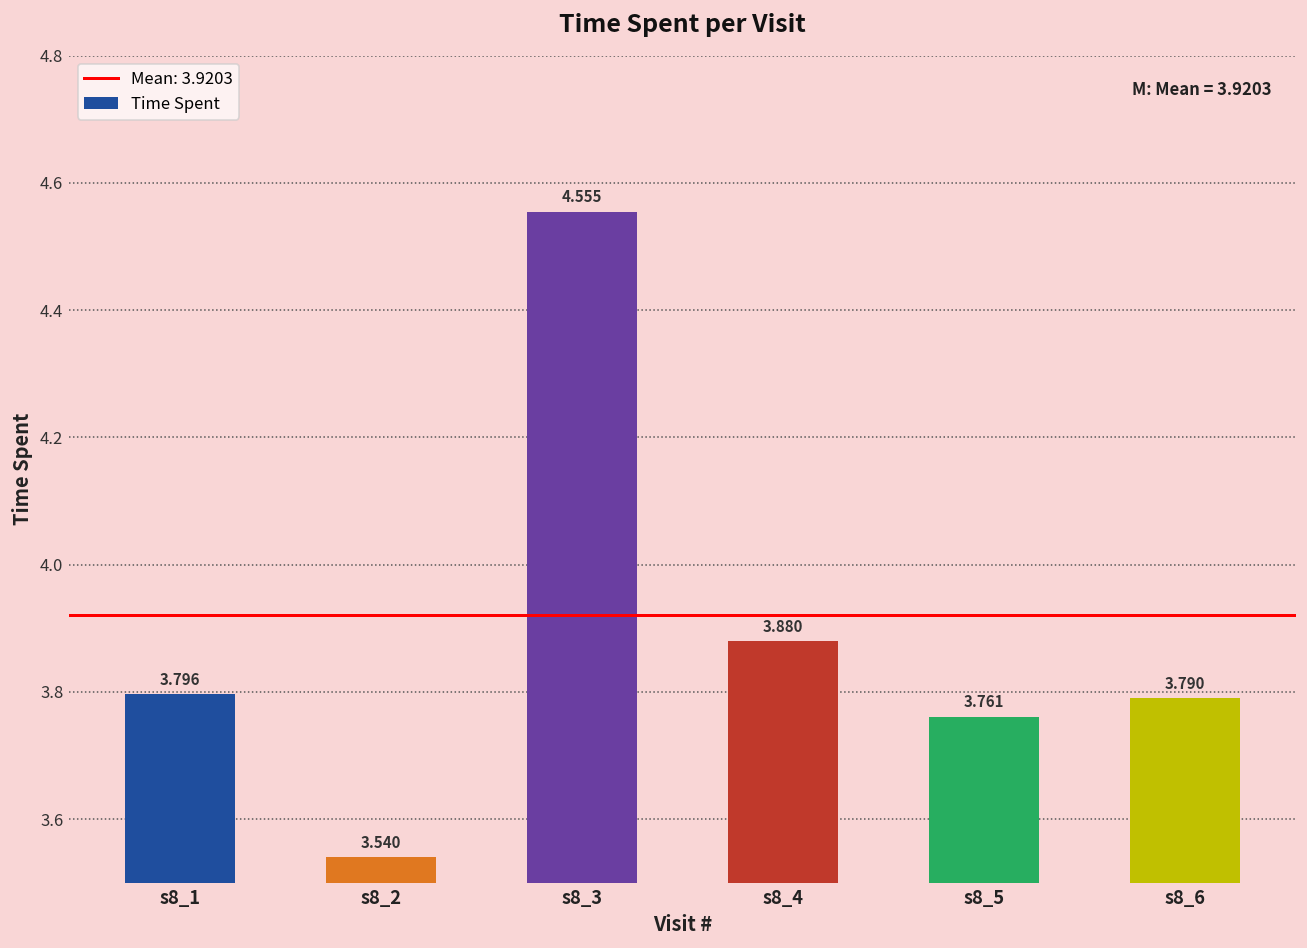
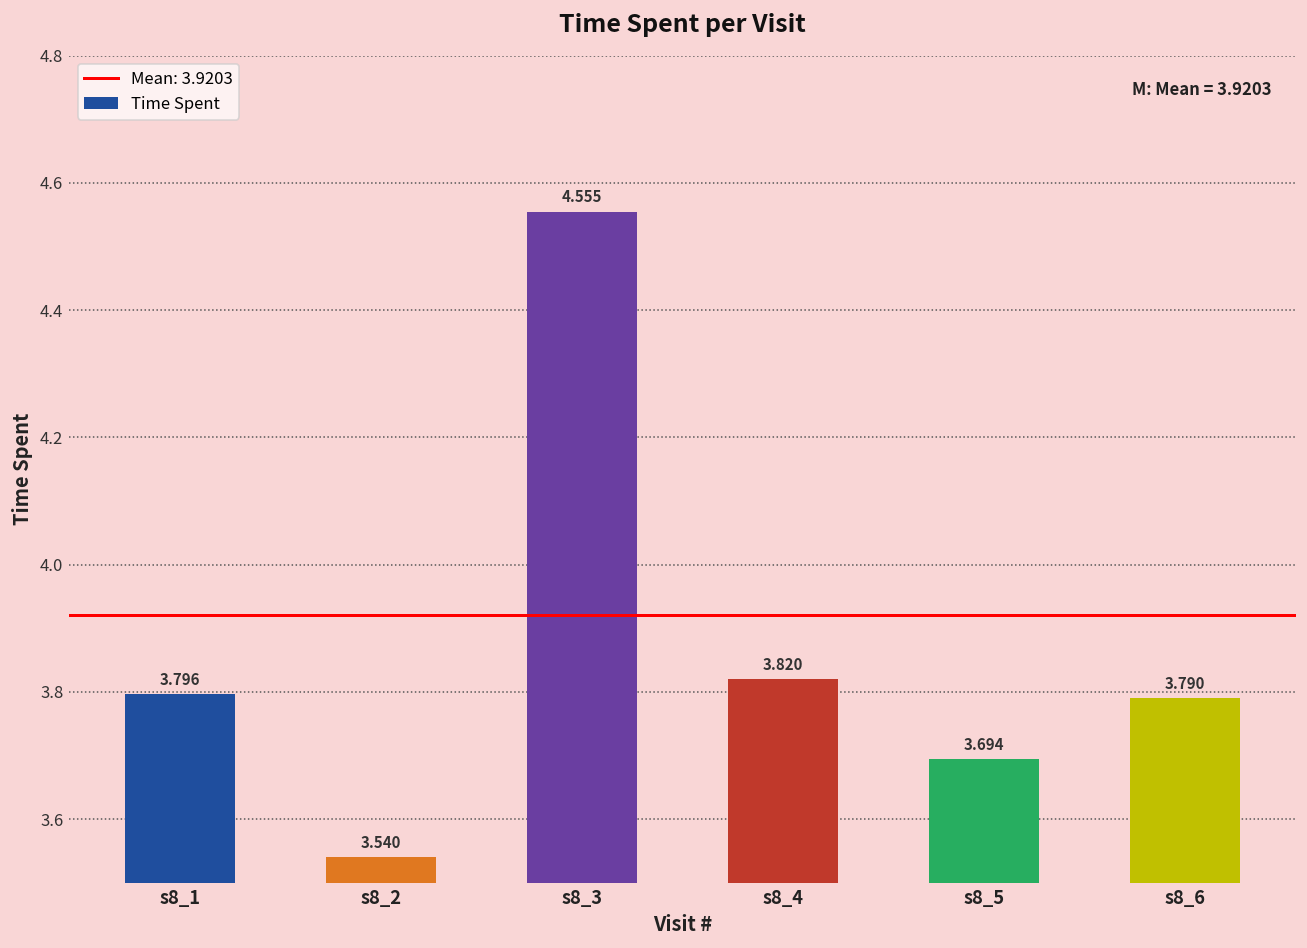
s8_4: 3.880 -> 3.820
s8_5: 3.761 -> 3.694
